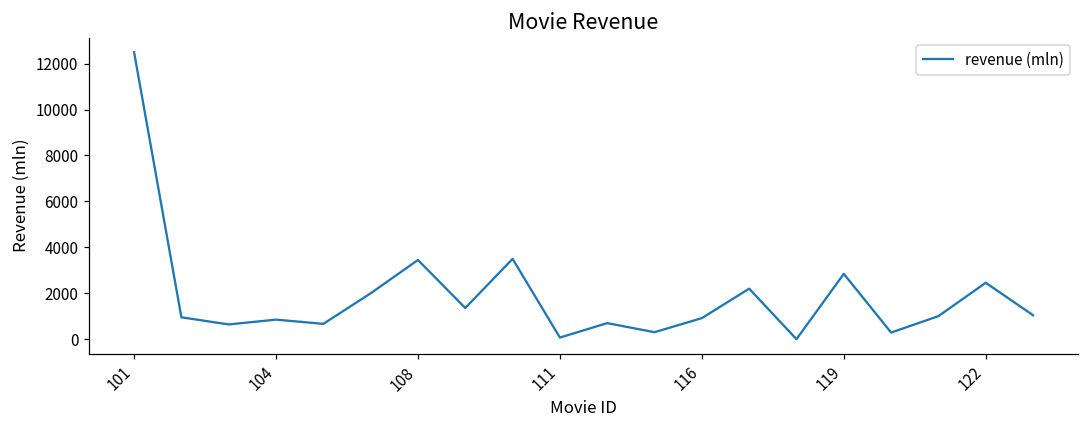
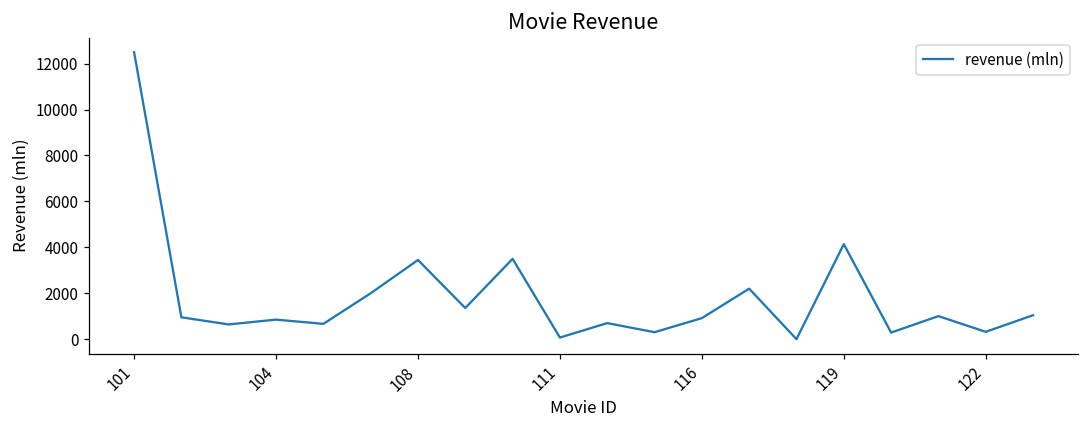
119: 2800 -> 4100
122: 2500 -> 300
